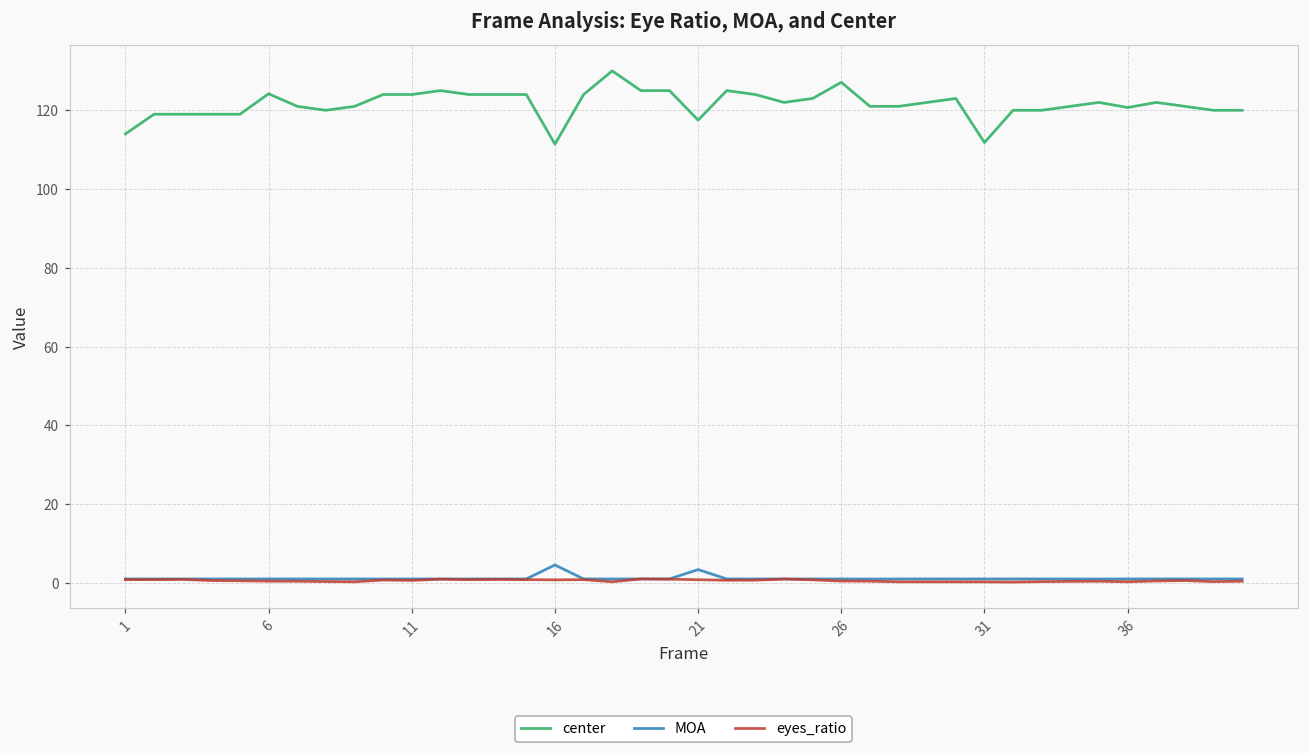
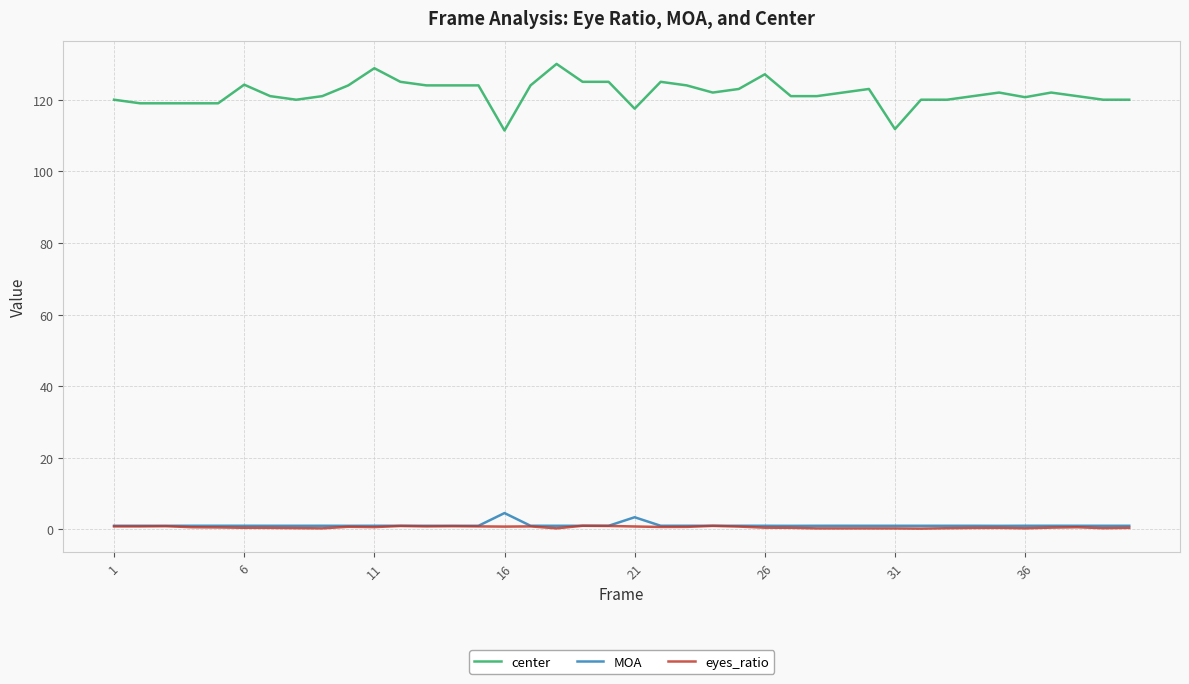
center, 1: 114 -> 120
center, 11: 124 -> 129
